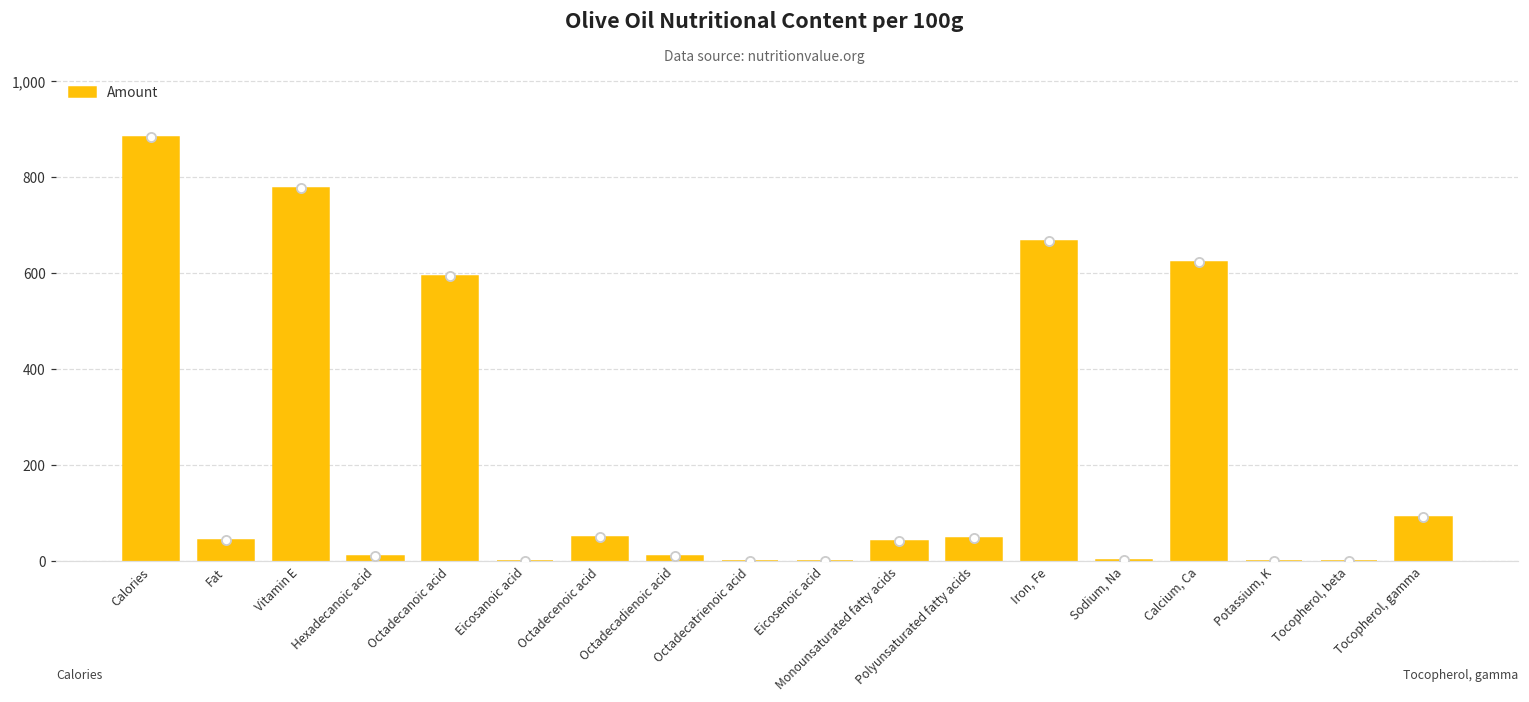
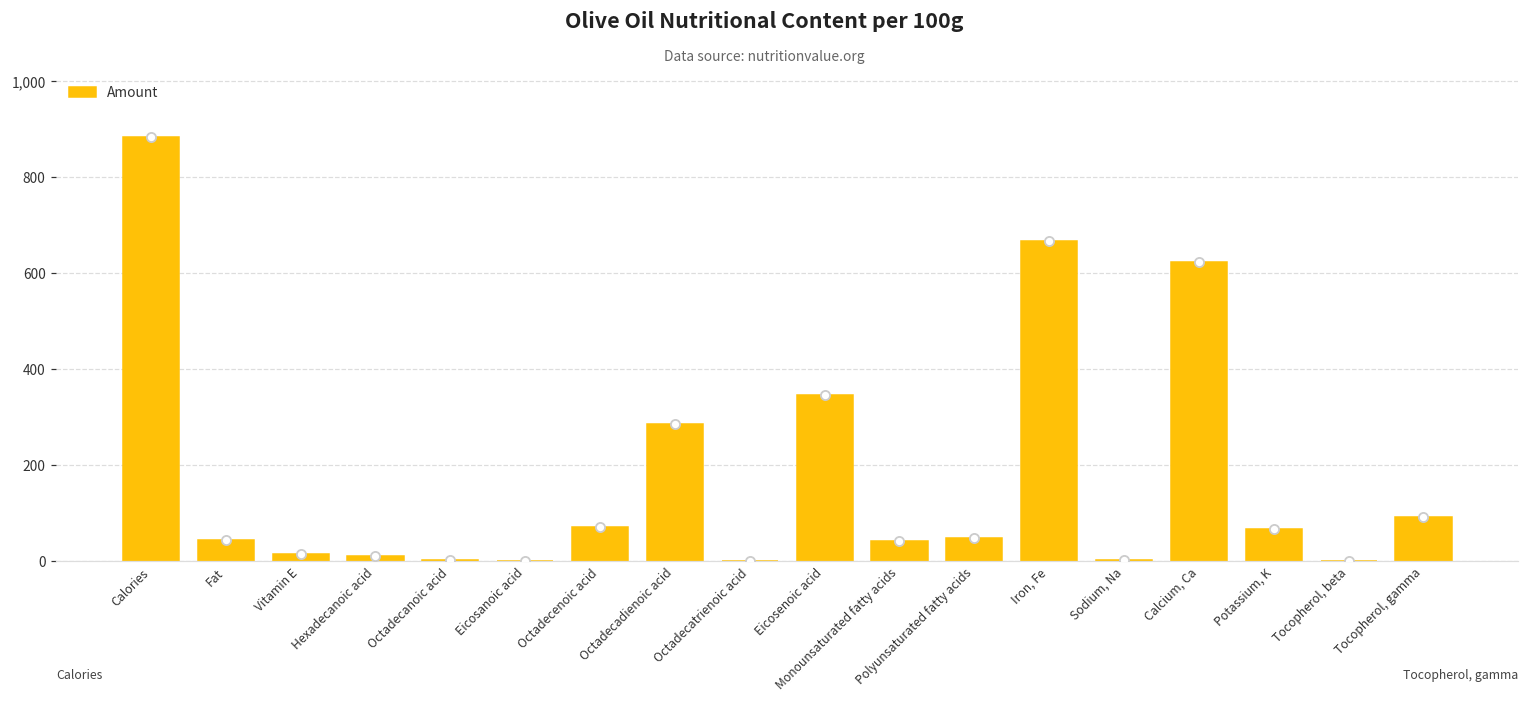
Amount, Vitamin E: 780 -> 10
Amount, Octadecanoic acid: 590 -> 0
Amount, Octadecenoic acid: 50 -> 70
Amount, Octadecadienoic acid: 10 -> 290
Amount, Eicosenoic acid: 0 -> 350
Amount, Potassium, K: 0 -> 70
